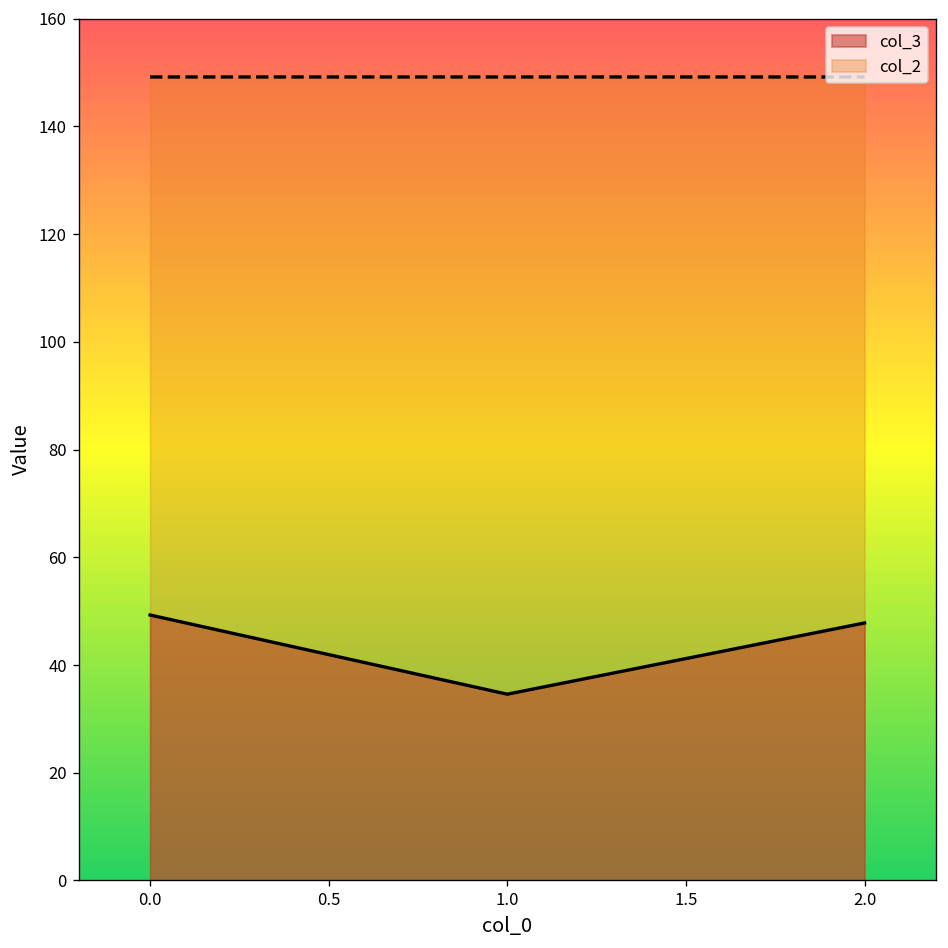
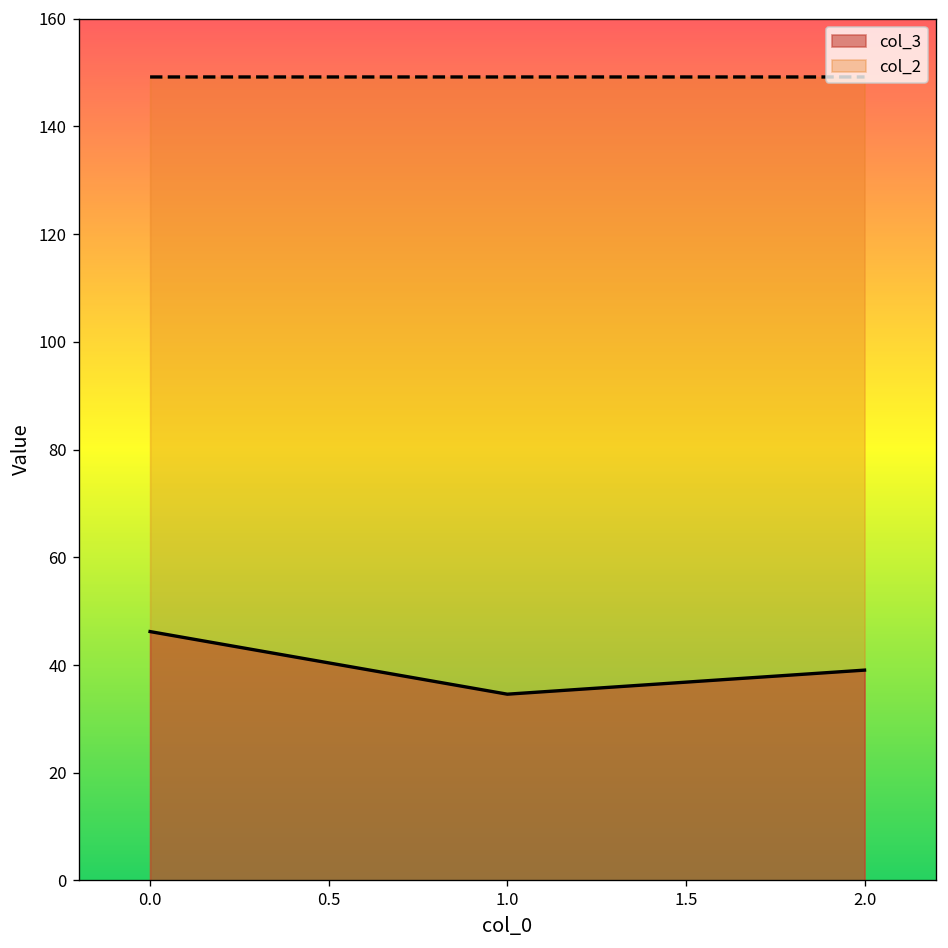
col_3, 0.0: 49 -> 46
col_3, 2.0: 48 -> 39
